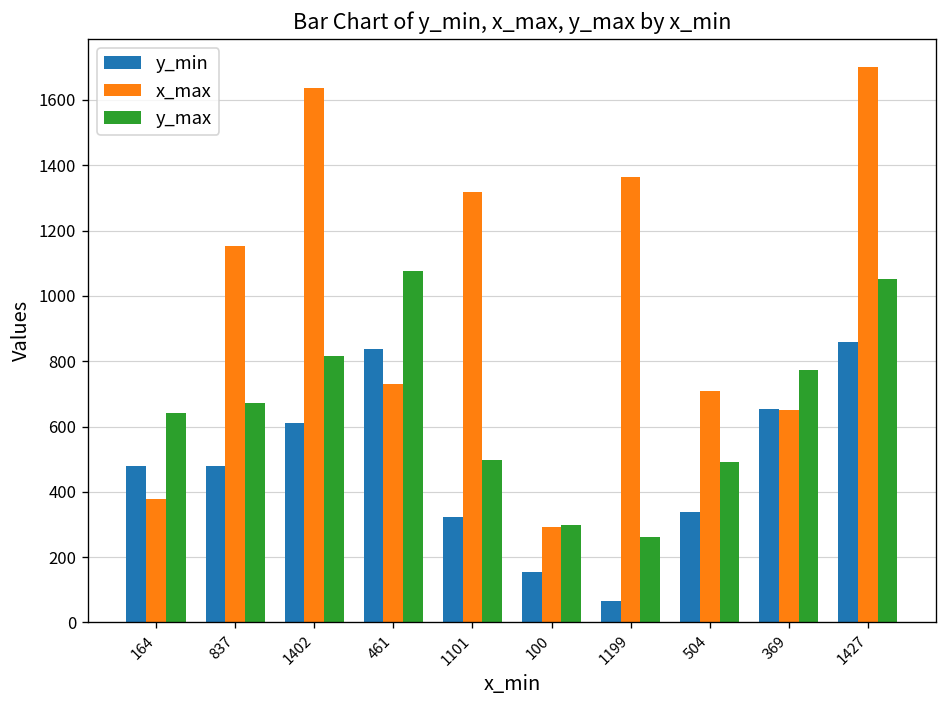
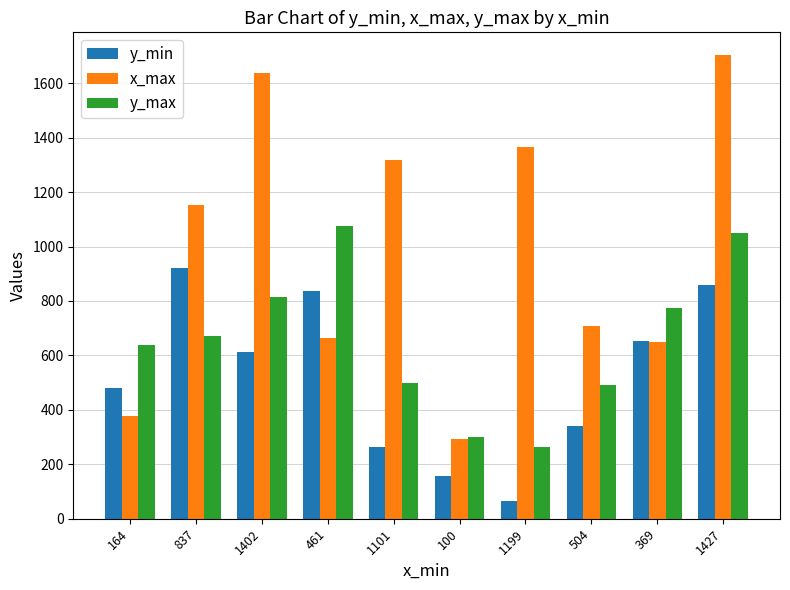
y_min, 837: 480 -> 920
x_max, 461: 730 -> 660
y_min, 1101: 320 -> 260
